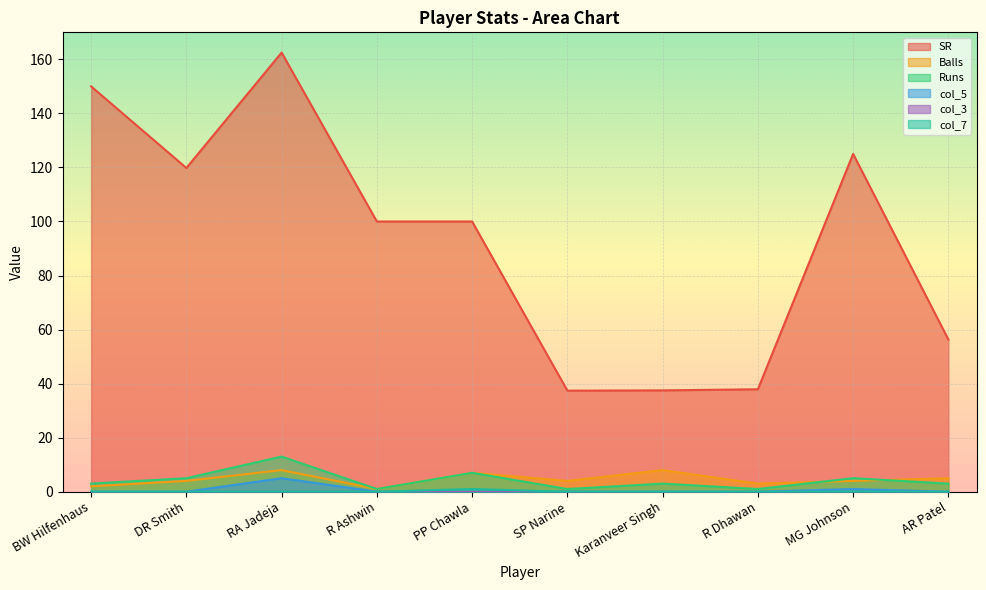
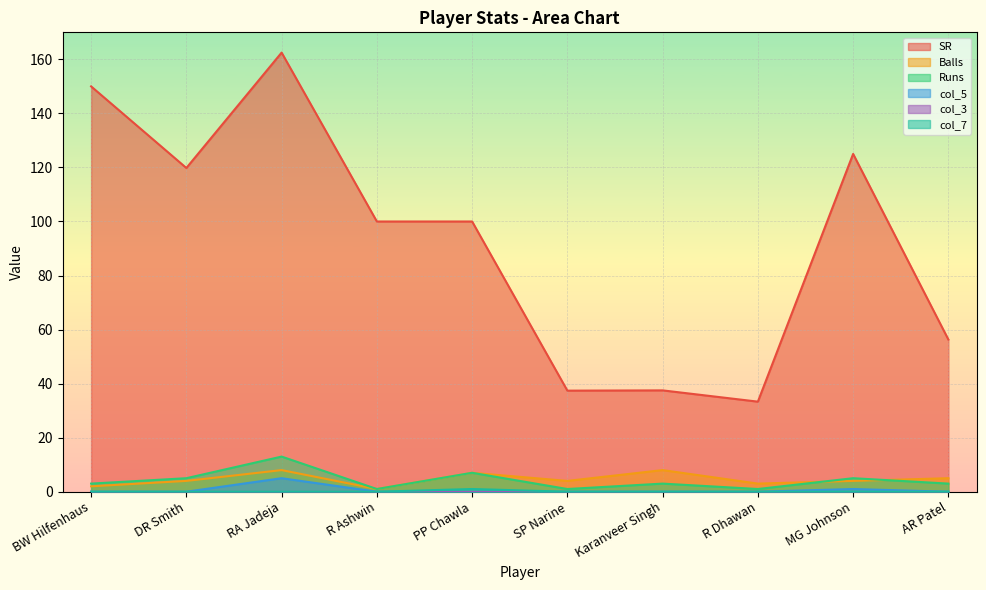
SR, R Dhawan: 38 -> 33
